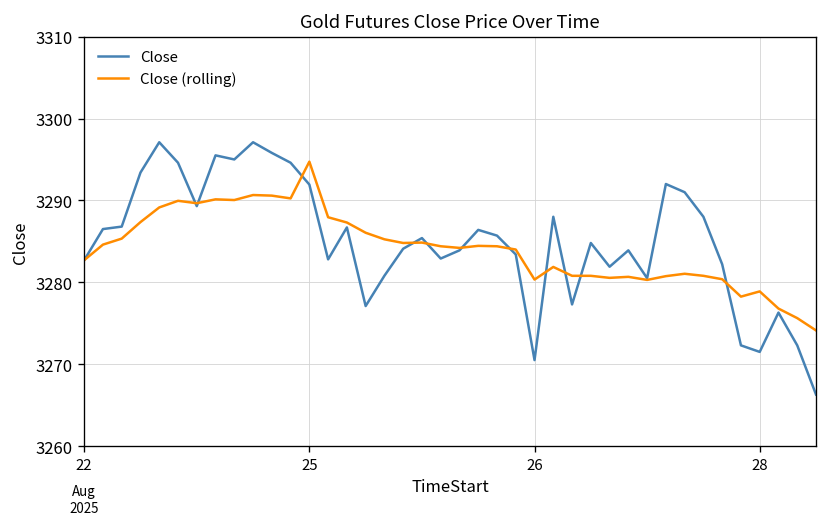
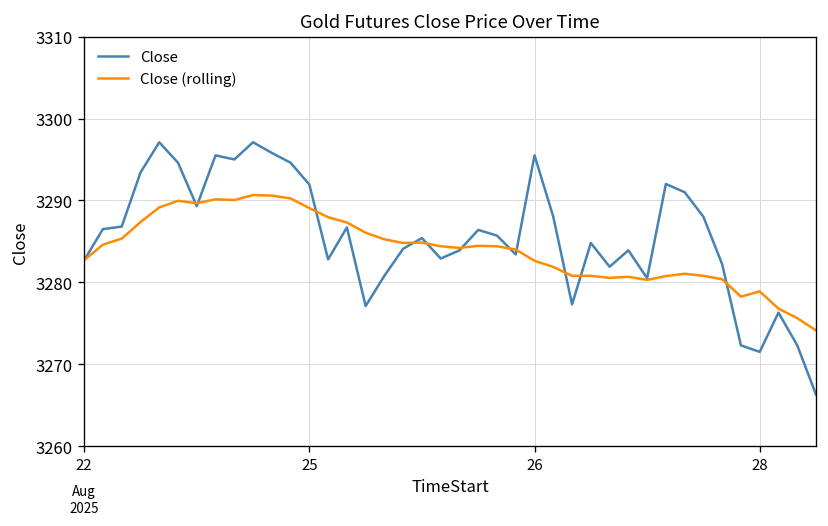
Close (rolling), 25: 3295 -> 3289
Close, 26: 3271 -> 3296
Close (rolling), 26: 3280 -> 3283
